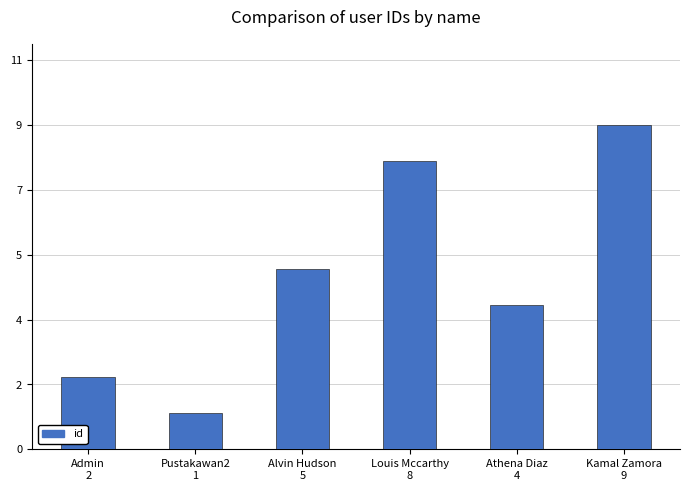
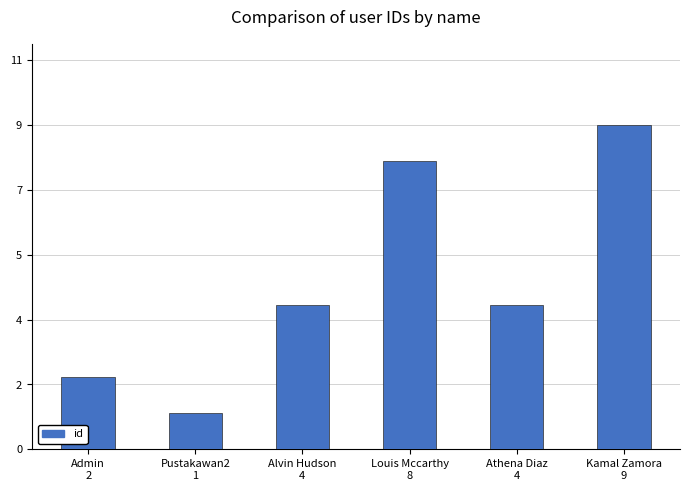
Alvin Hudson: 5 -> 4
